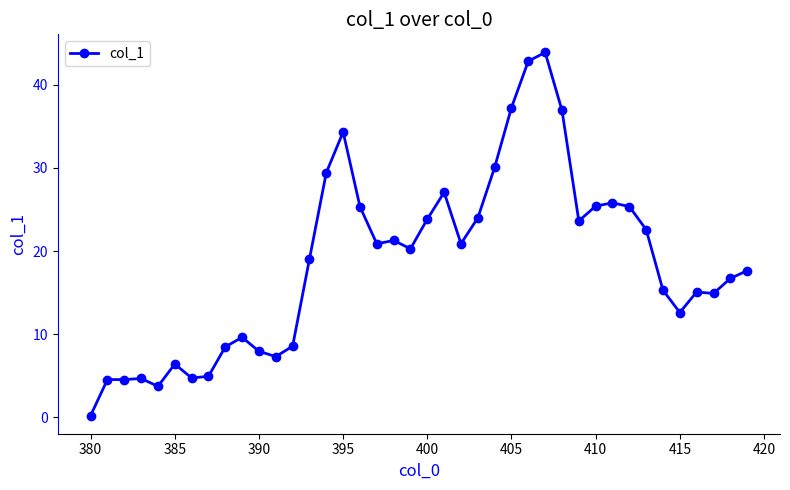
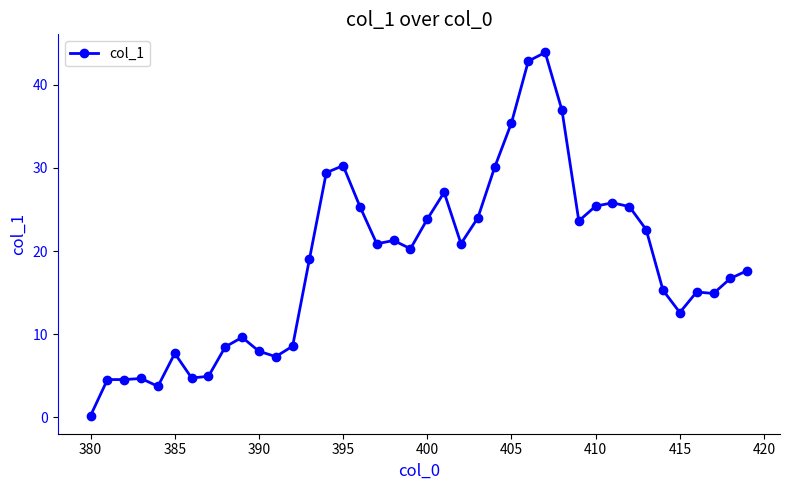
385: 6 -> 8
395: 34 -> 30
405: 37 -> 35
